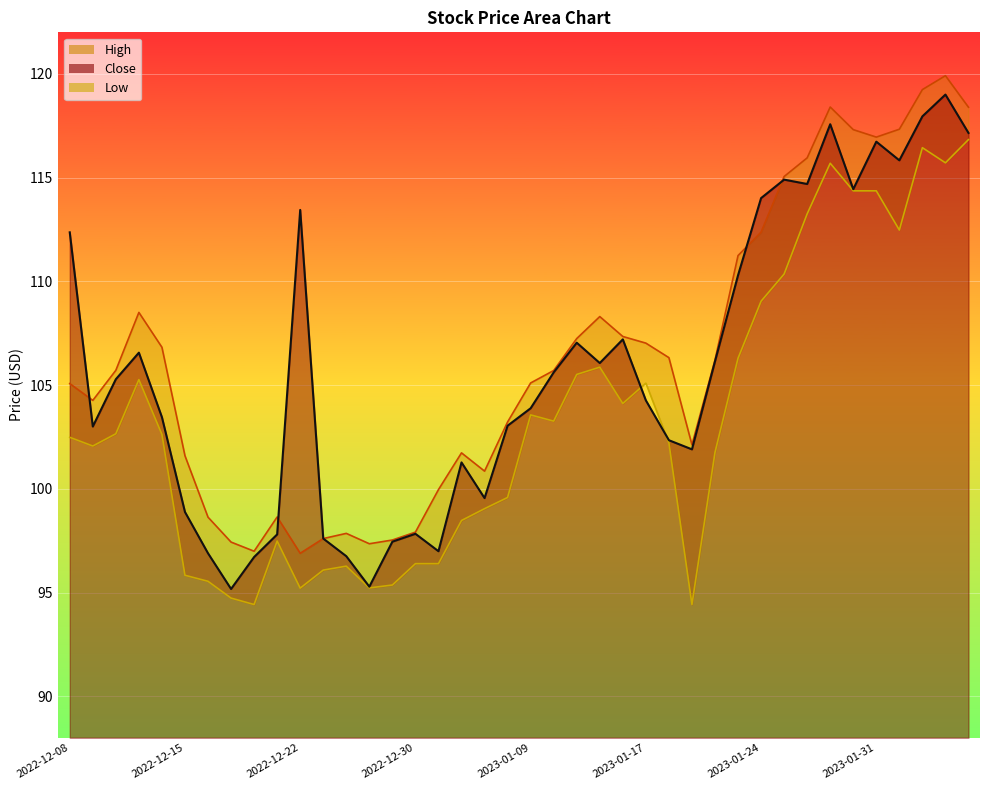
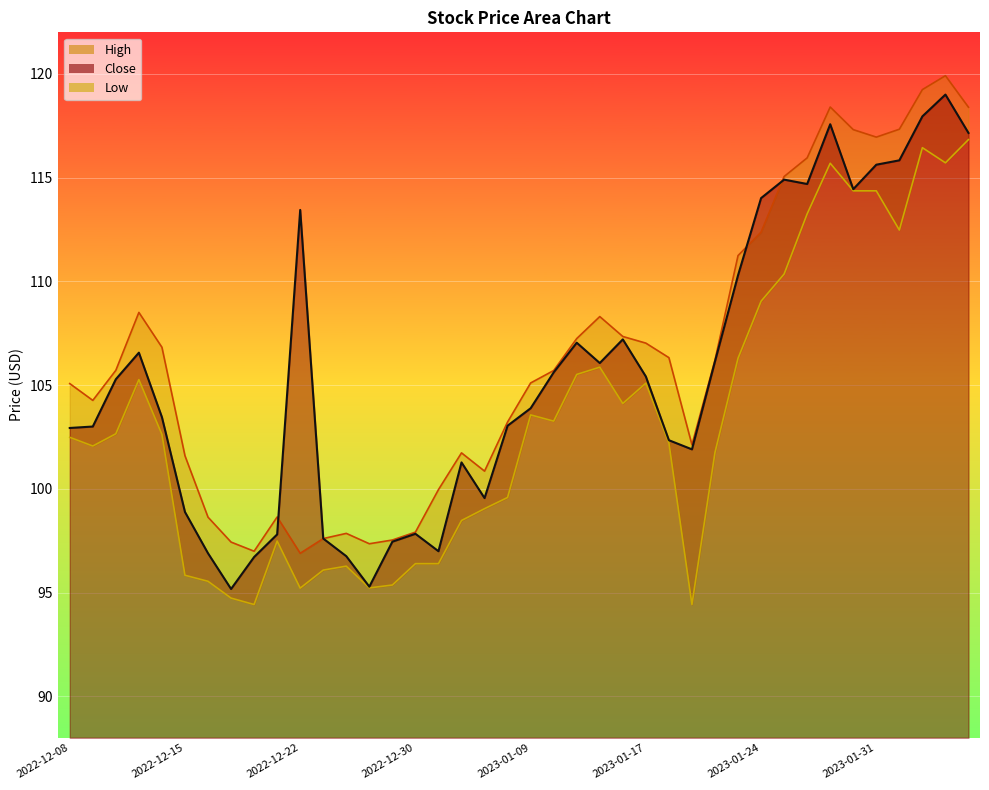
Close, 2022-12-08: 112.4 -> 102.9
Close, 2023-01-17: 104.3 -> 105.4
Close, 2023-01-31: 116.7 -> 115.6
